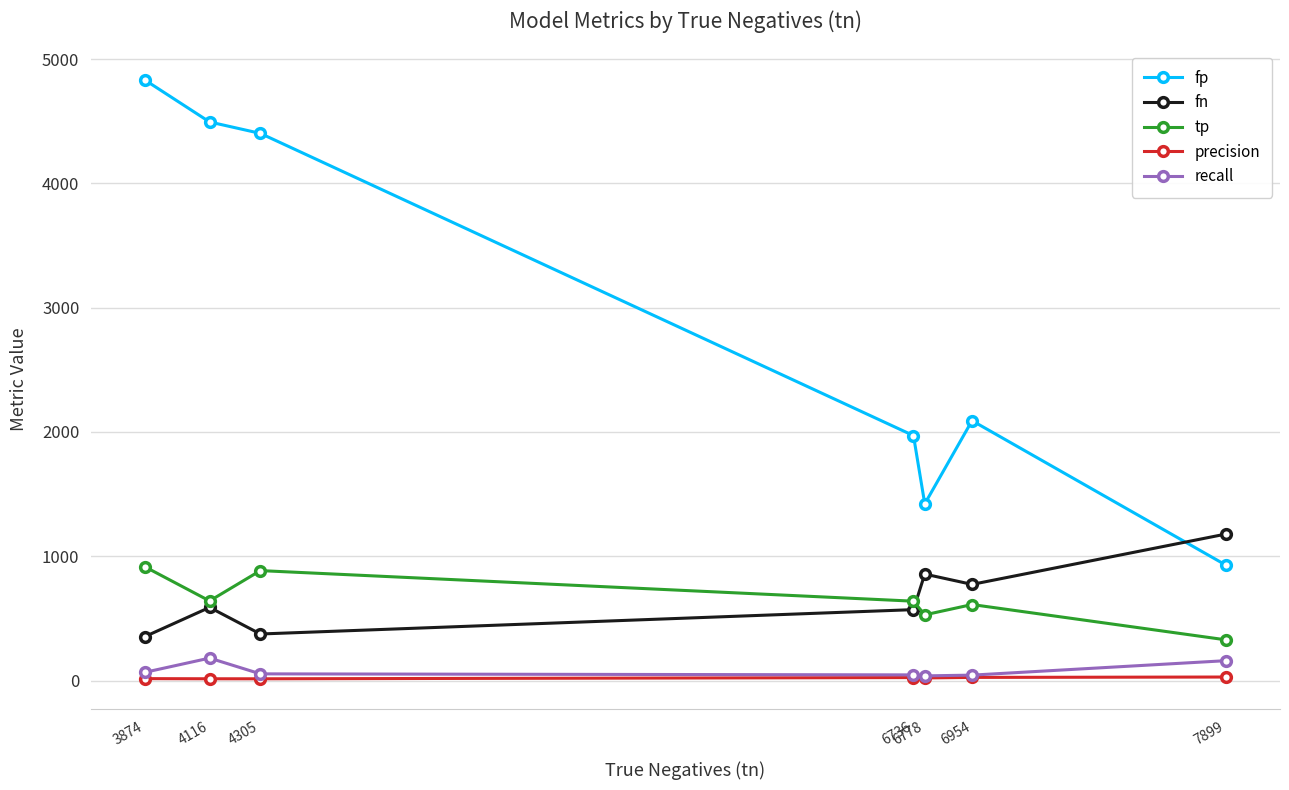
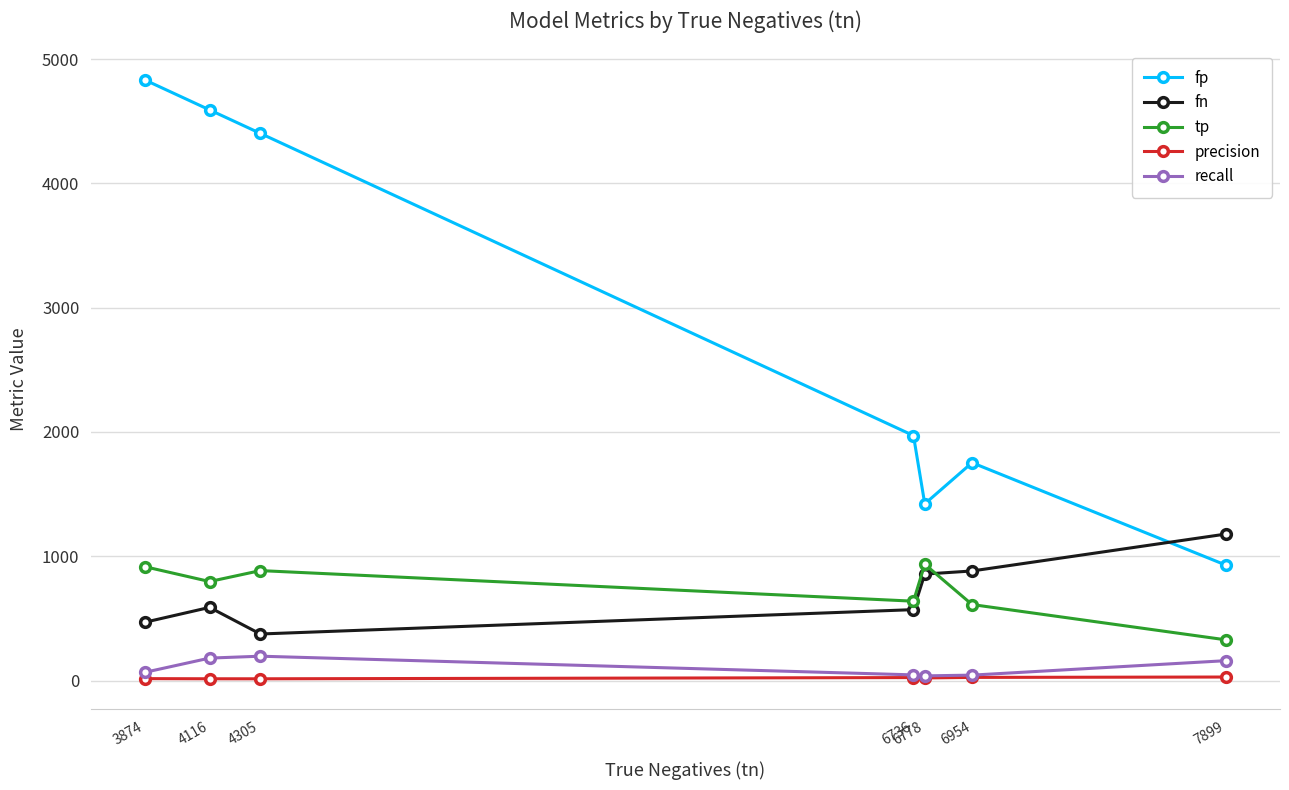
fn, 3874: 350 -> 470
fp, 4116: 4490 -> 4590
tp, 4116: 640 -> 800
recall, 4305: 50 -> 200
tp, 6778: 530 -> 940
fp, 6954: 2090 -> 1750
fn, 6954: 770 -> 880
